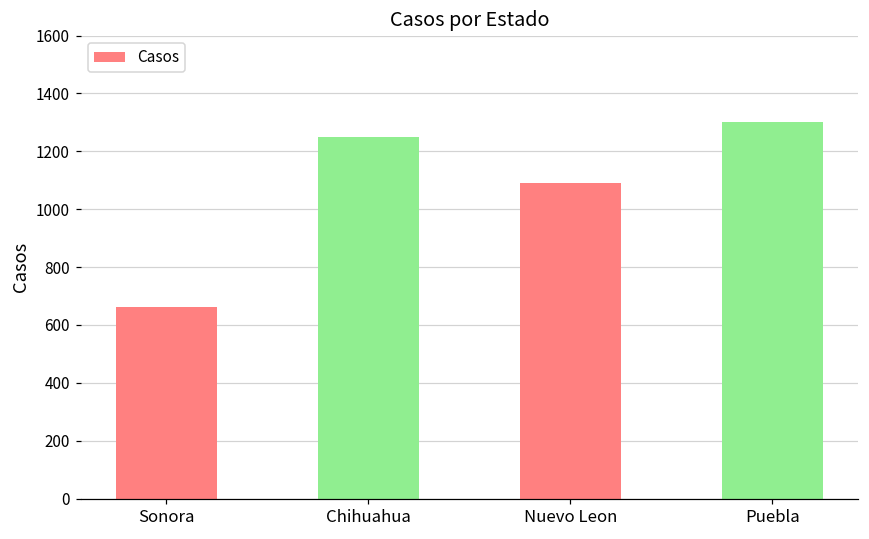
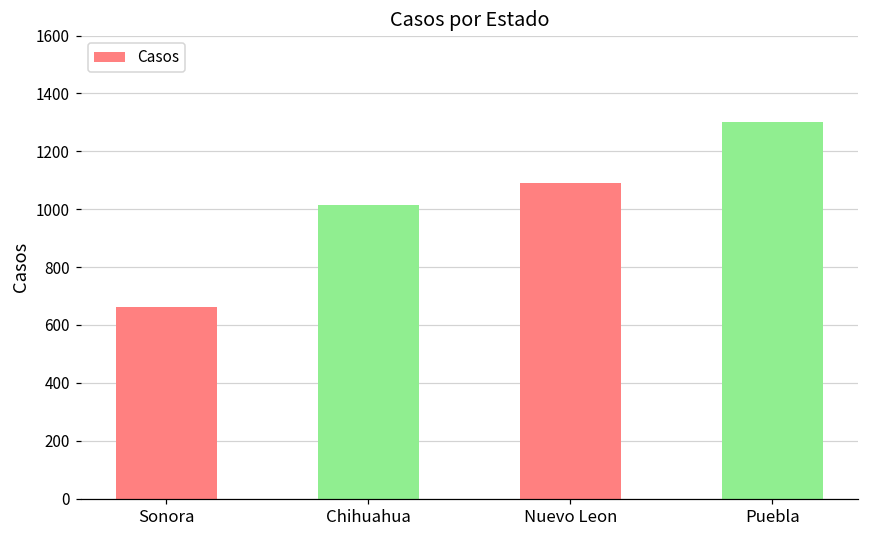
Chihuahua: 1250 -> 1010
